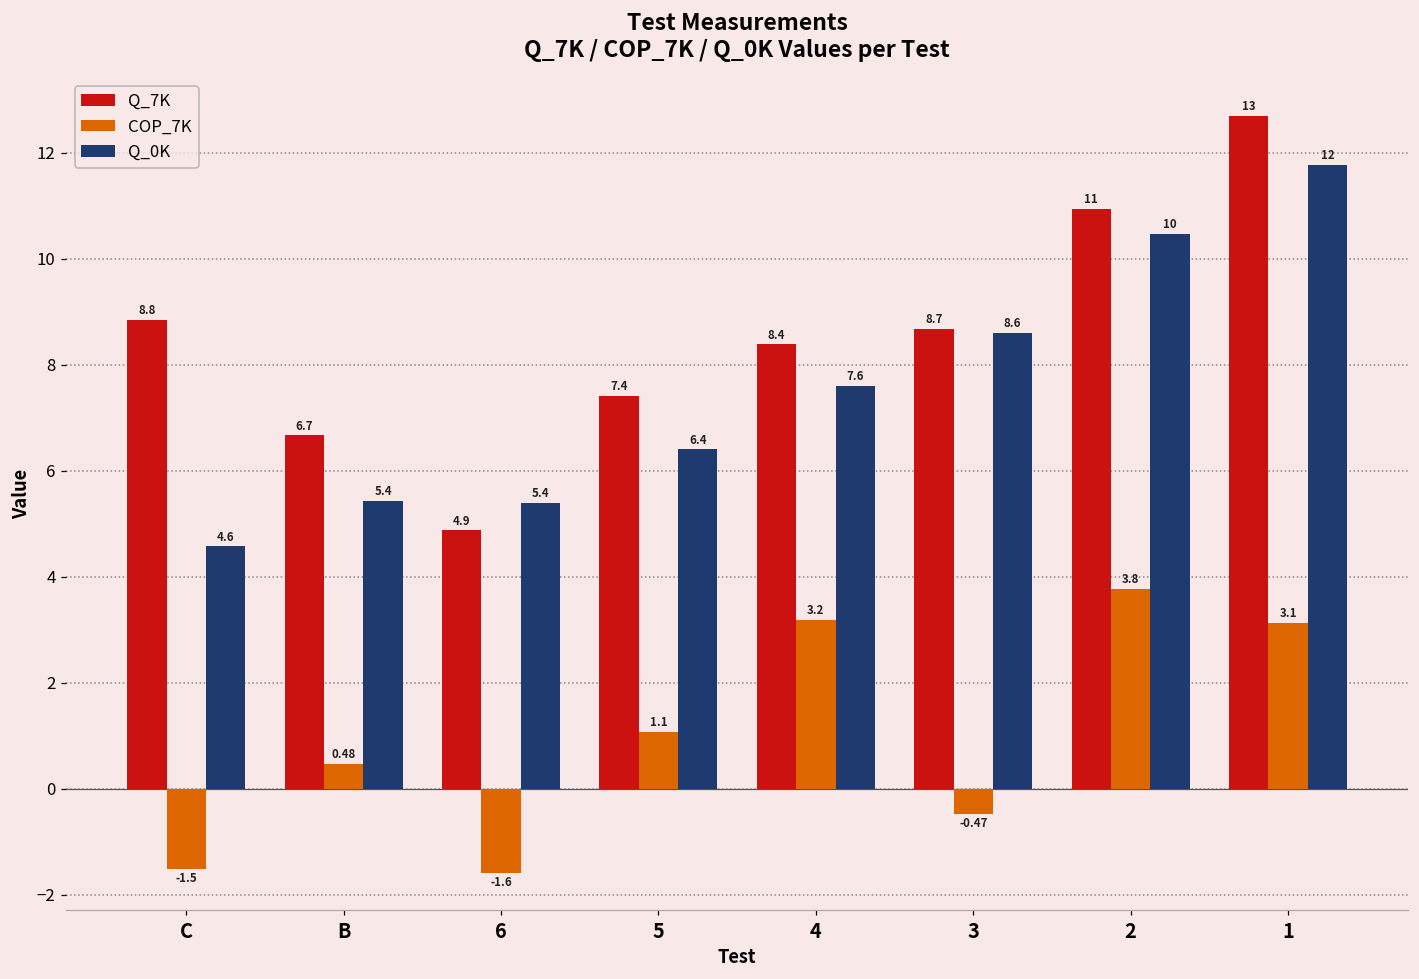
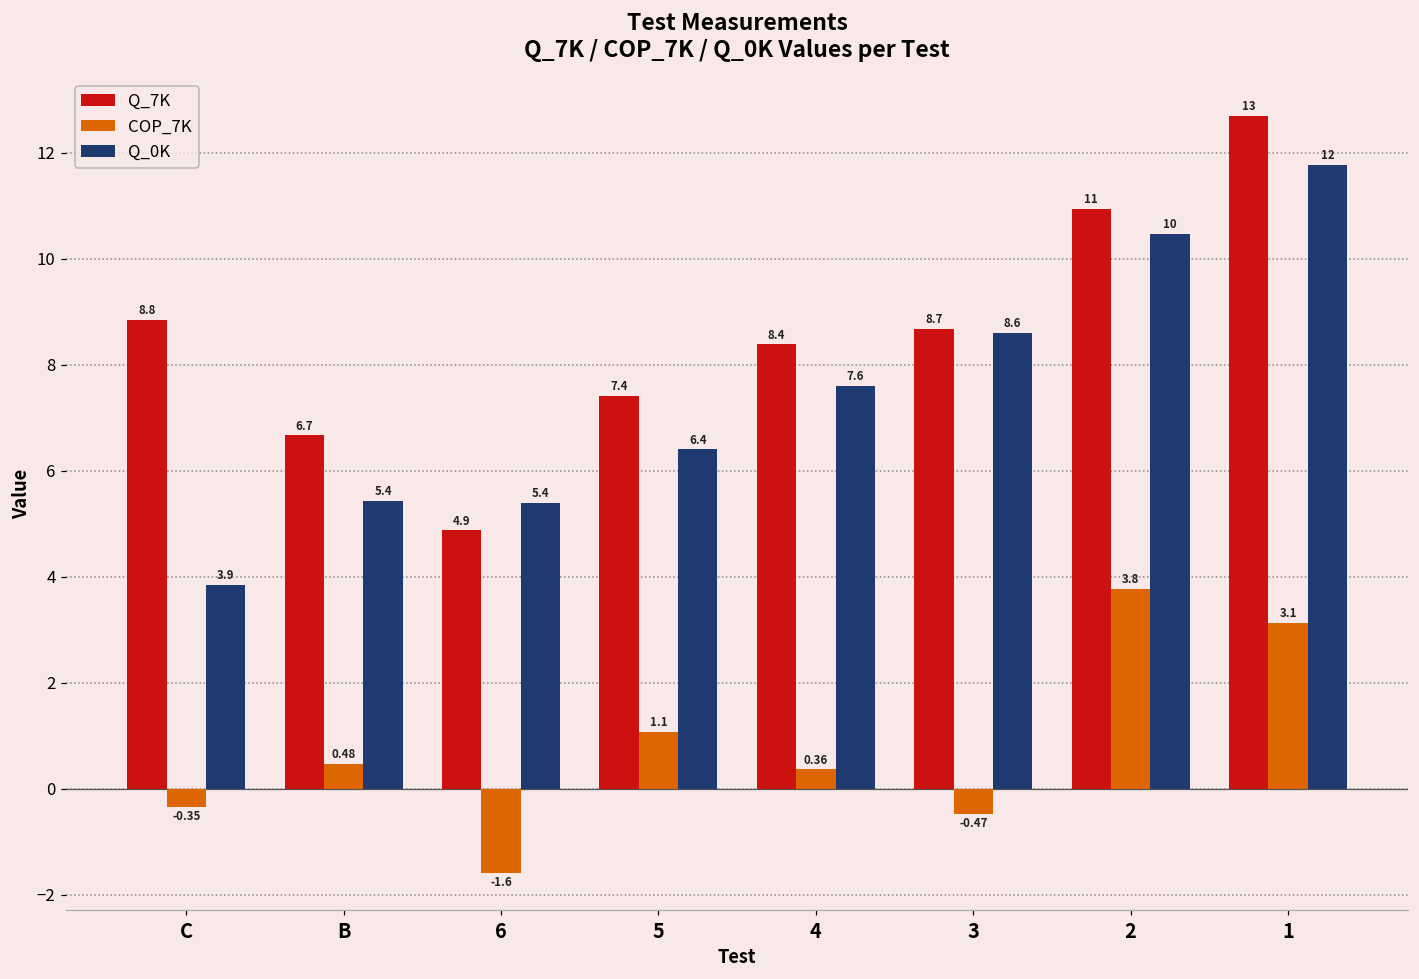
COP_7K, C: -1.5 -> -0.35
Q_0K, C: 4.6 -> 3.9
COP_7K, 4: 3.2 -> 0.36
